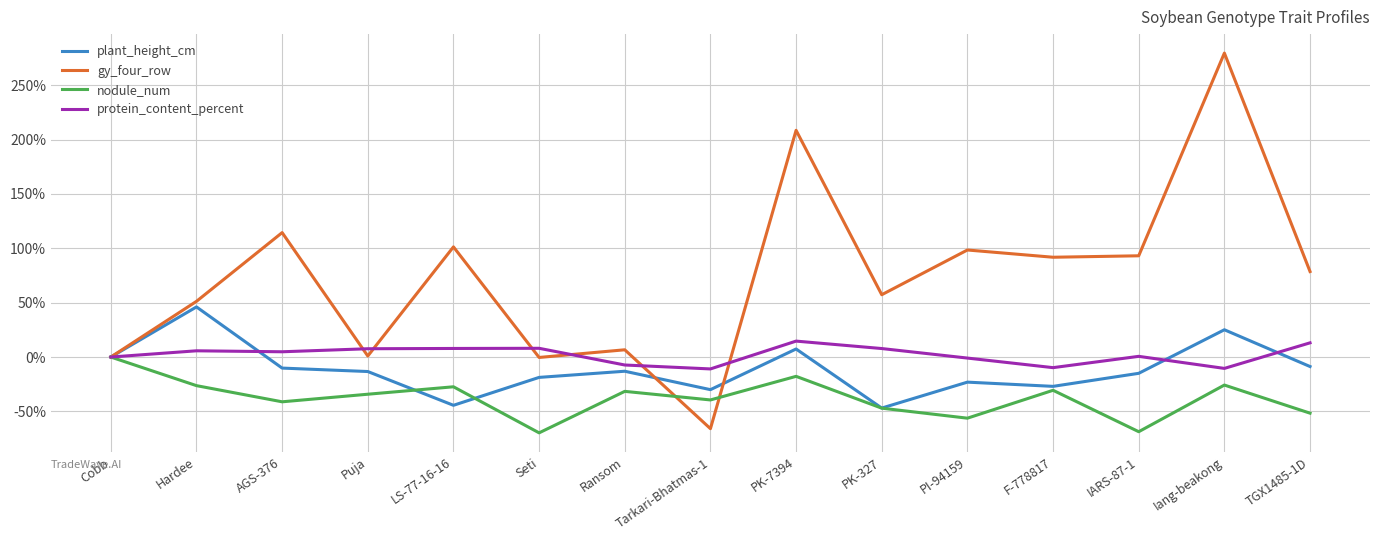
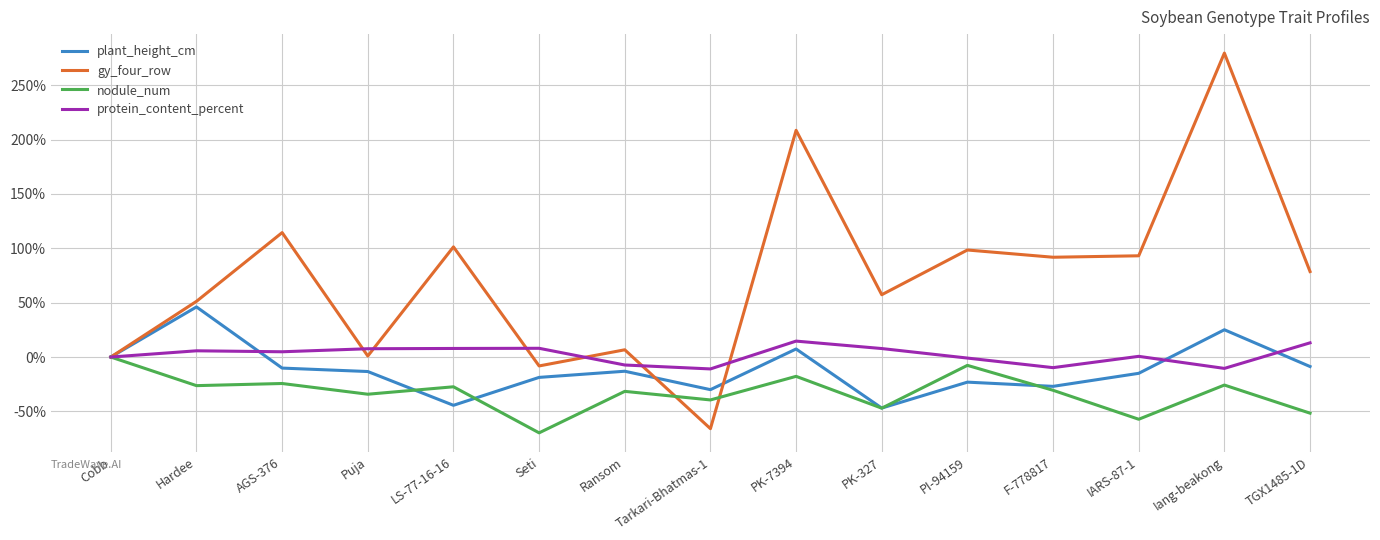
nodule_num, AGS-376: -41% -> -24%
gy_four_row, Seti: 0% -> -8%
nodule_num, PI-94159: -56% -> -8%
nodule_num, IARS-87-1: -69% -> -57%
